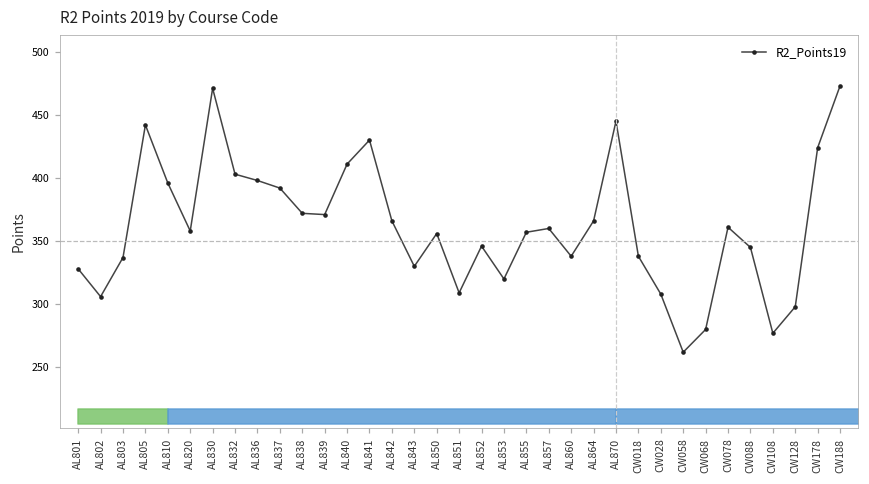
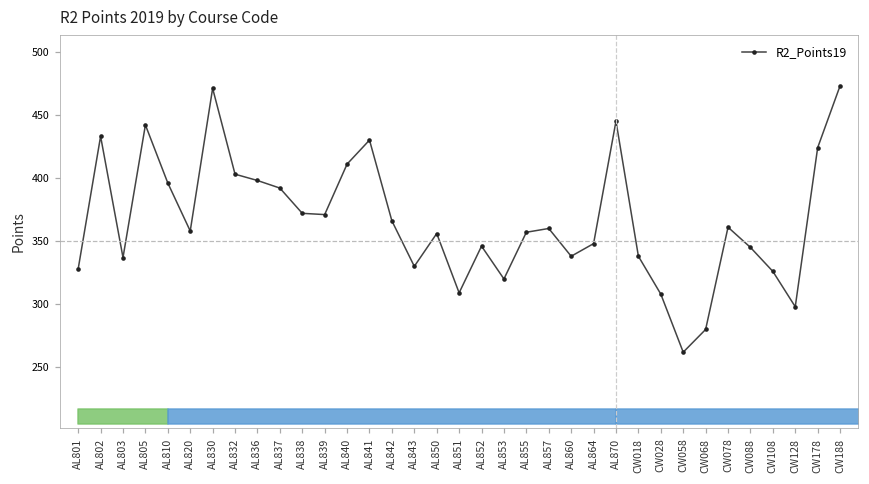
AL802: 306 -> 433
AL864: 366 -> 348
CW108: 277 -> 326
